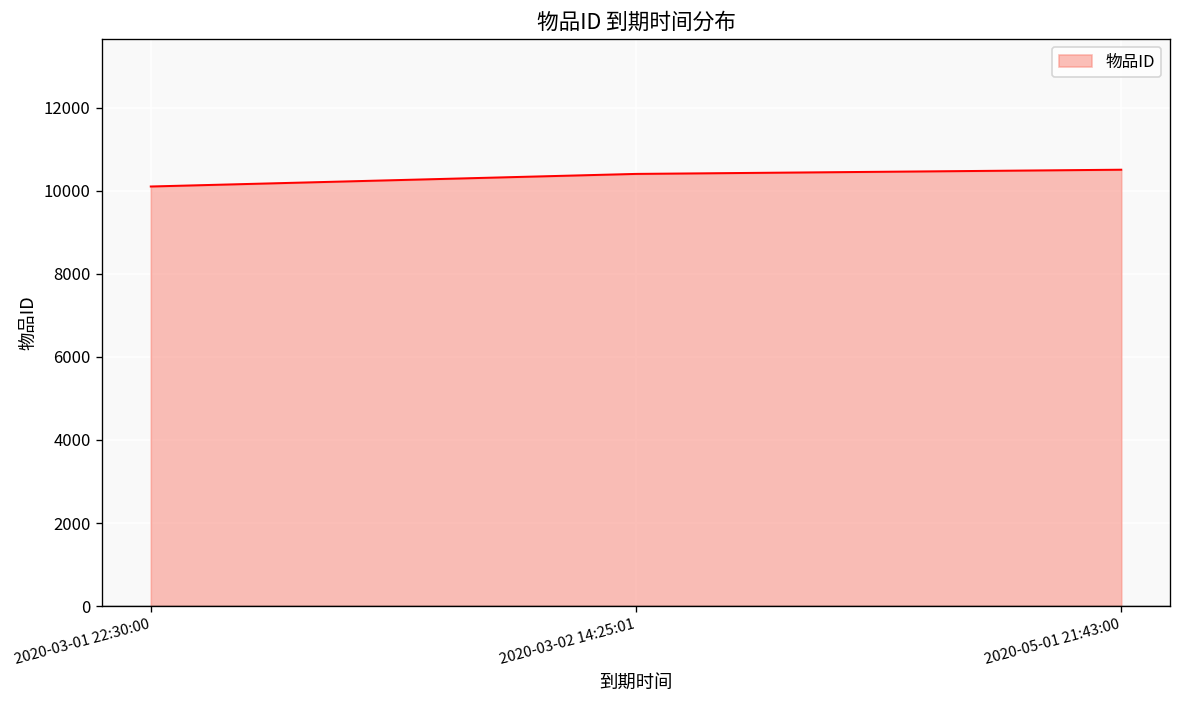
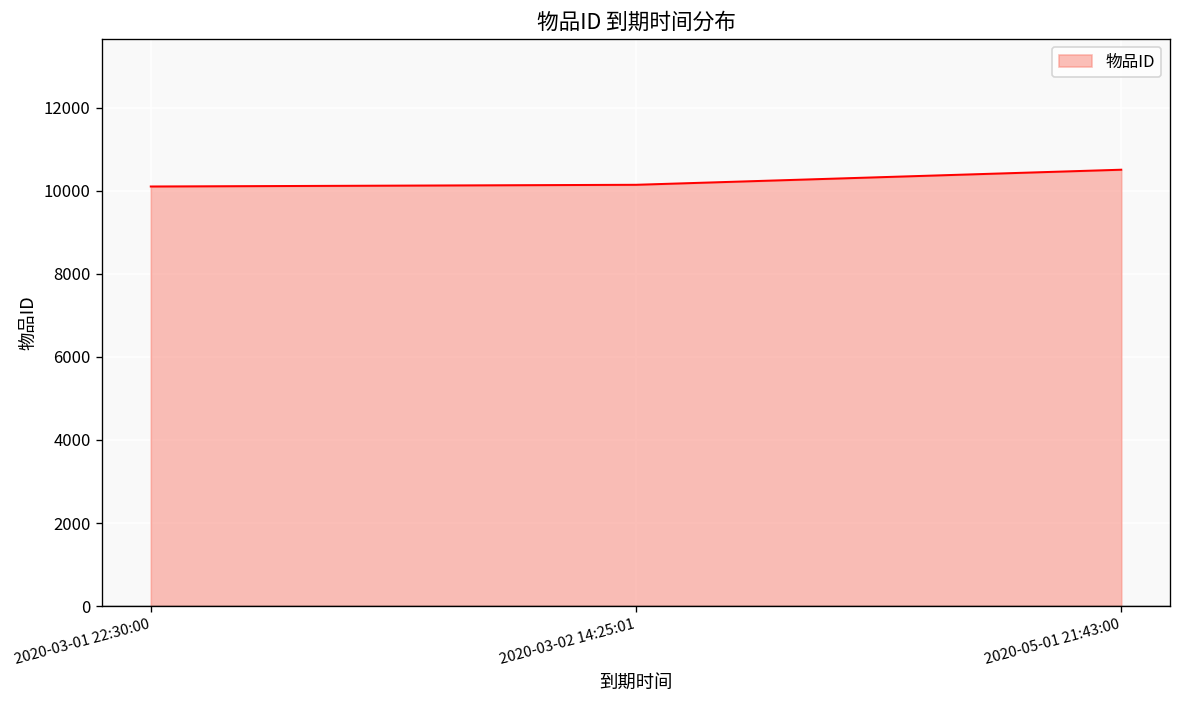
2020-03-02 14:25:01: 10400 -> 10100
